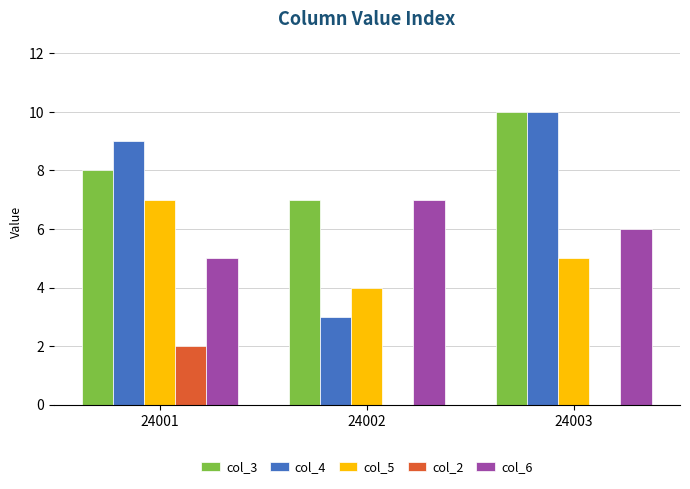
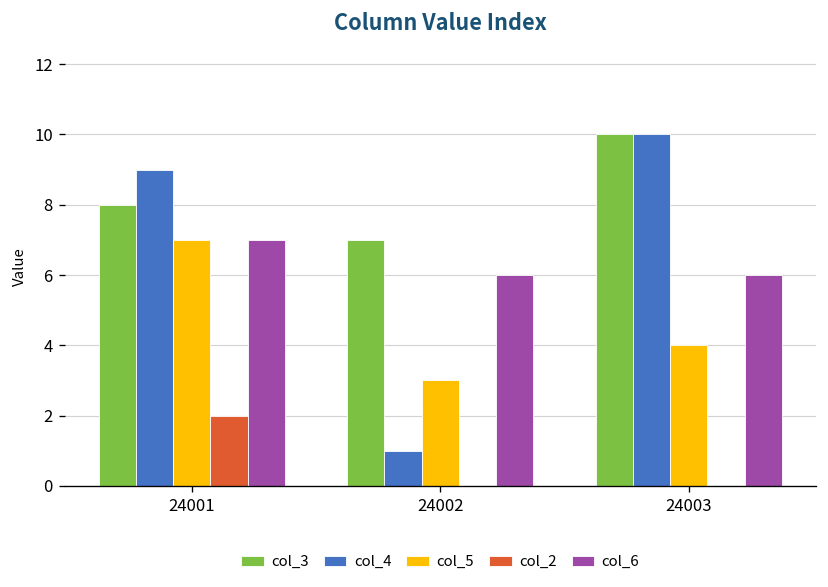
col_6, 24001: 5 -> 7
col_4, 24002: 3 -> 1
col_5, 24002: 4 -> 3
col_6, 24002: 7 -> 6
col_5, 24003: 5 -> 4
